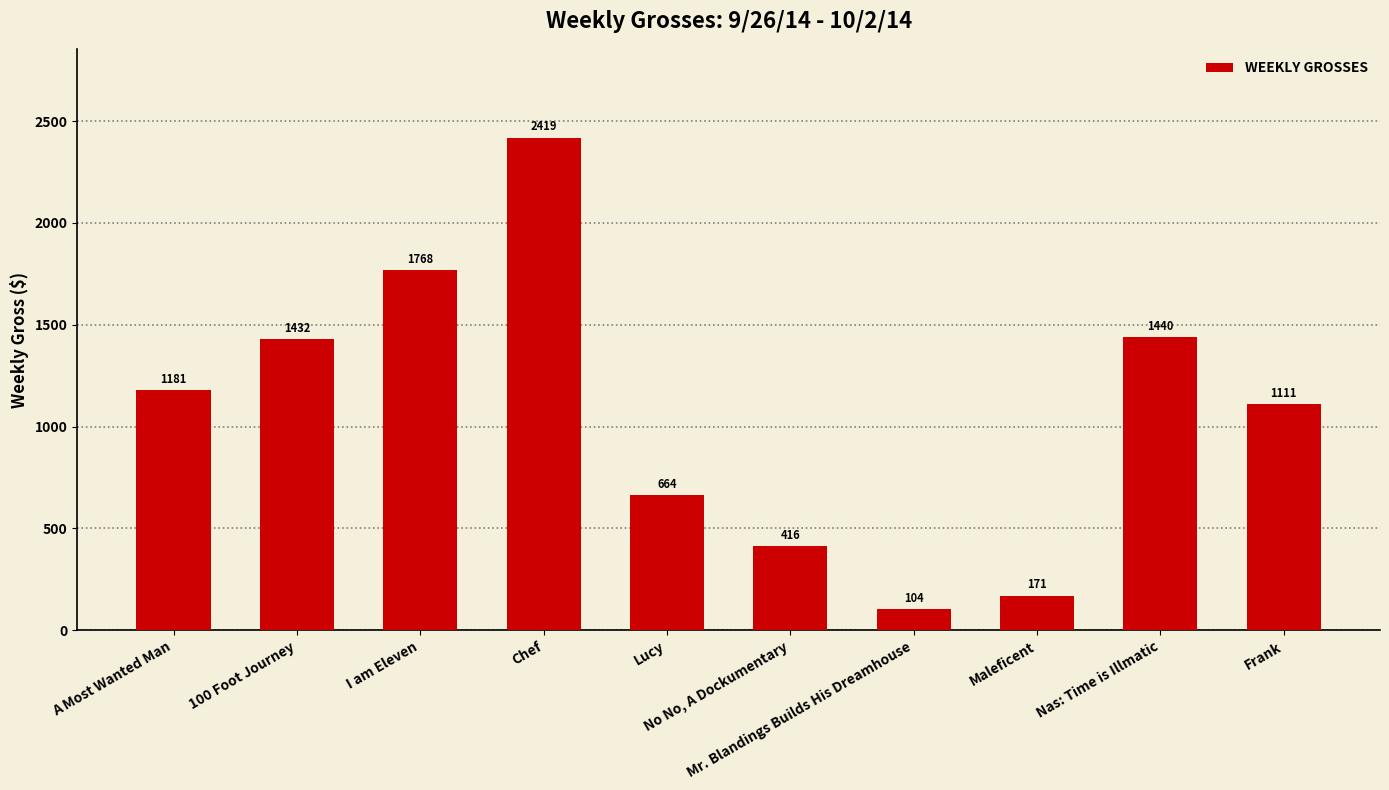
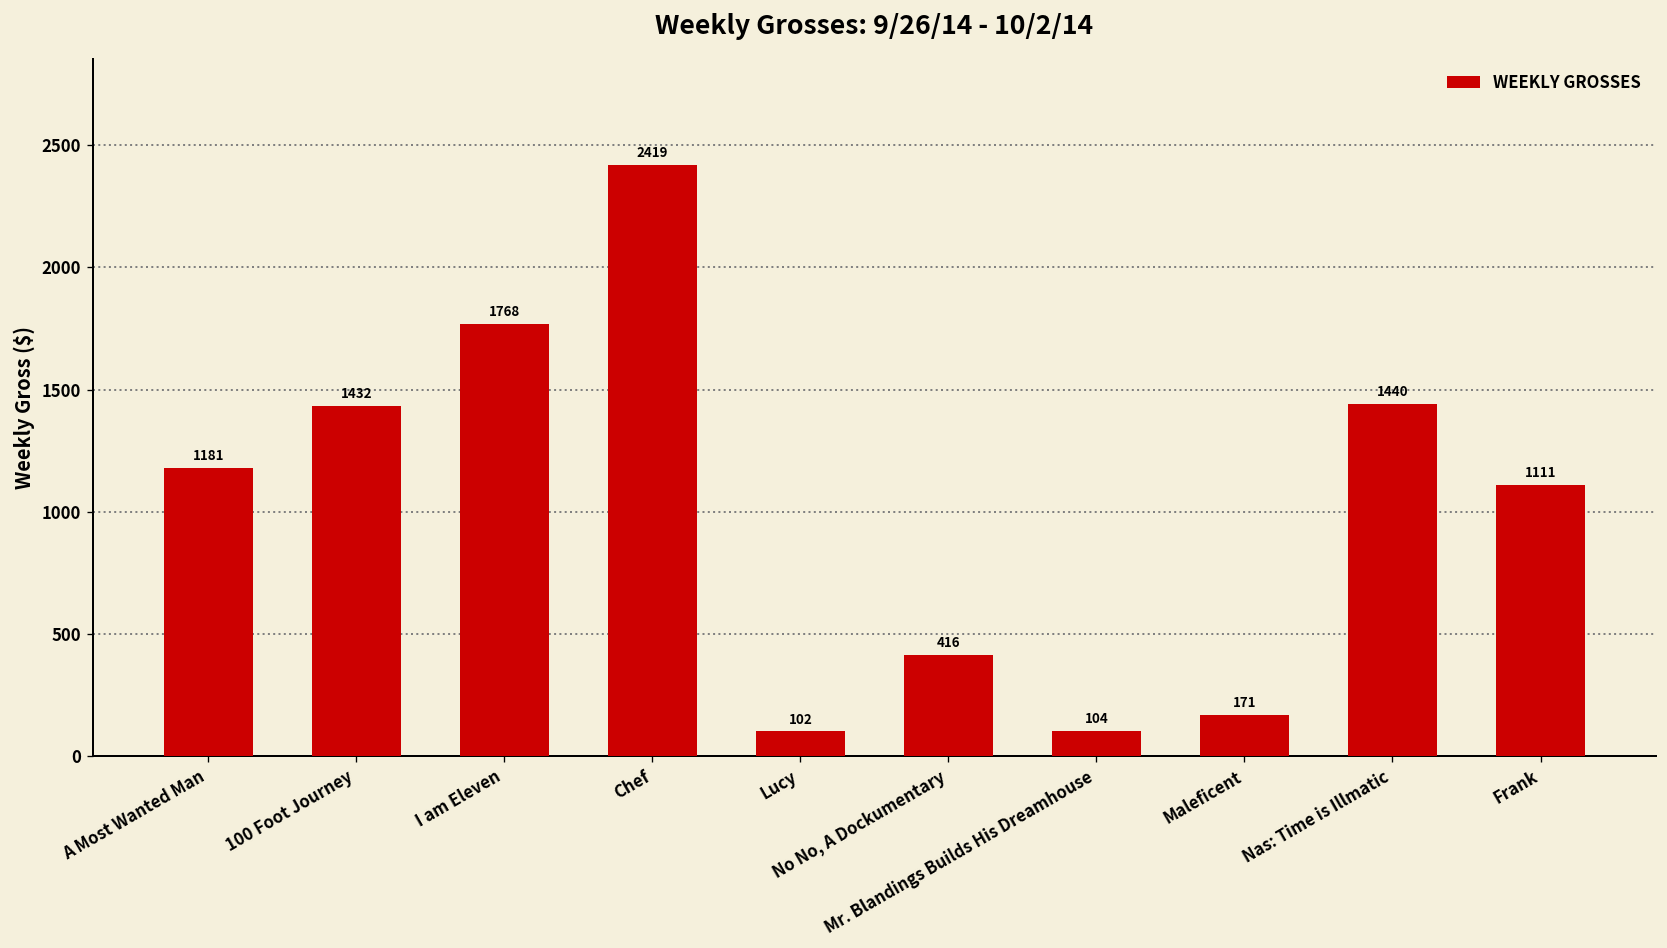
Lucy: 664 -> 102
